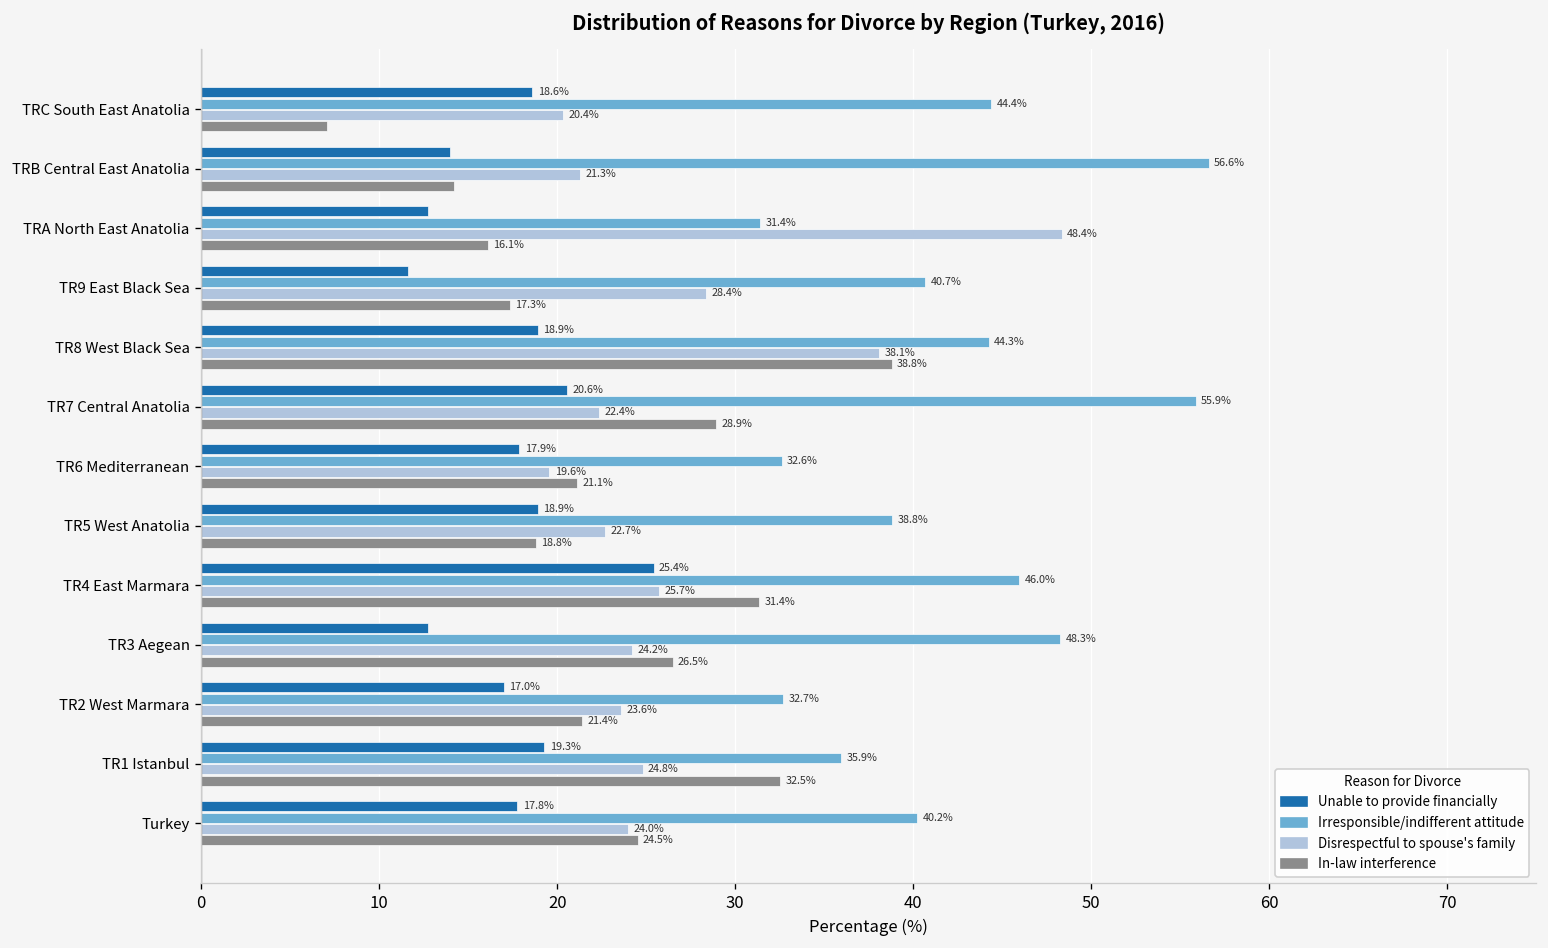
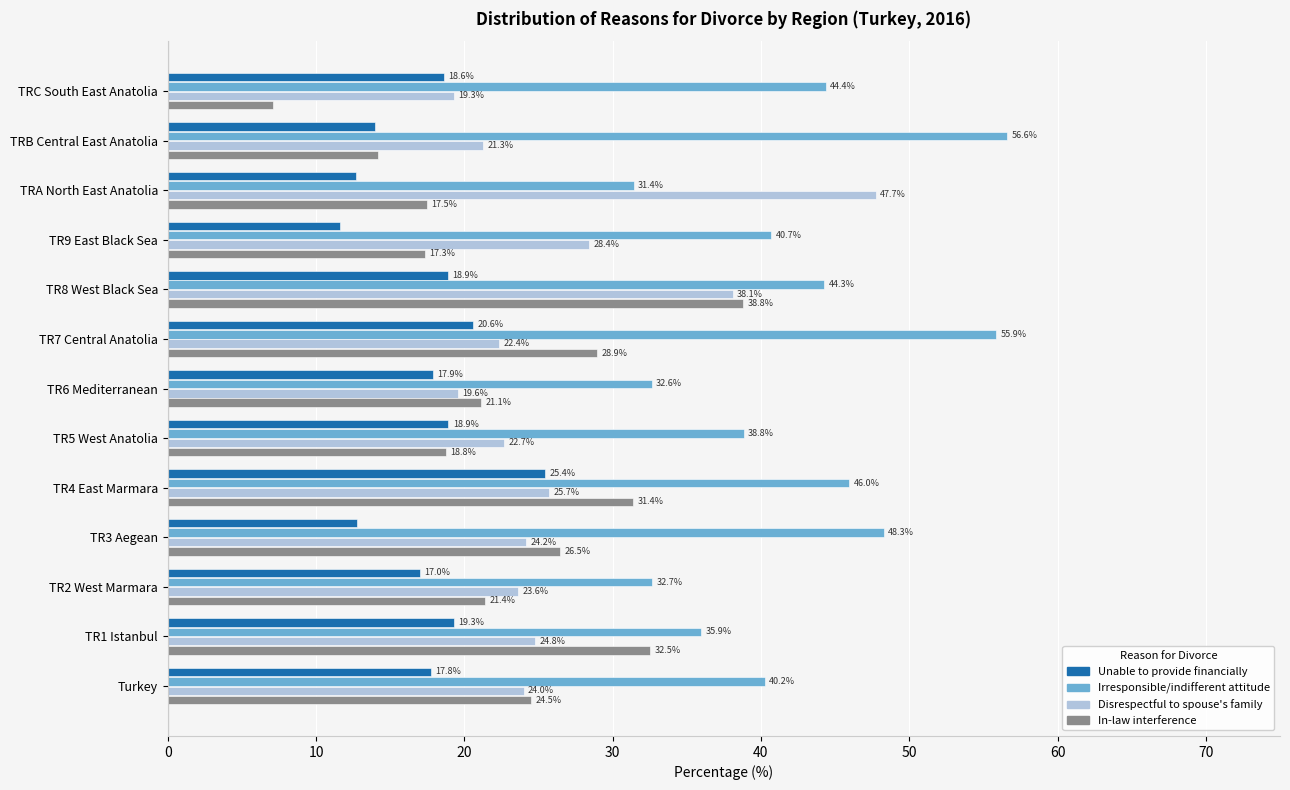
Disrespectful to spouse's family, TRC South East Anatolia: 20.4% -> 19.3%
Disrespectful to spouse's family, TRA North East Anatolia: 48.4% -> 47.7%
In-law interference, TRA North East Anatolia: 16.1% -> 17.5%
